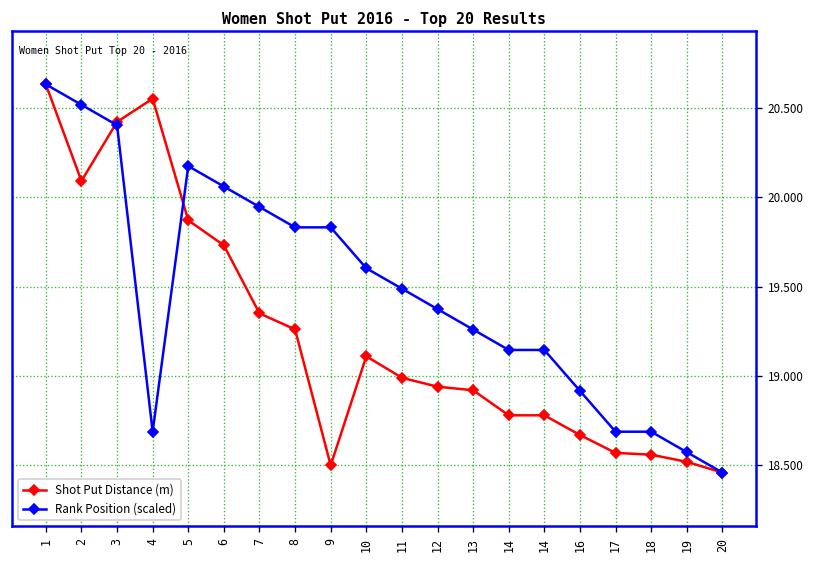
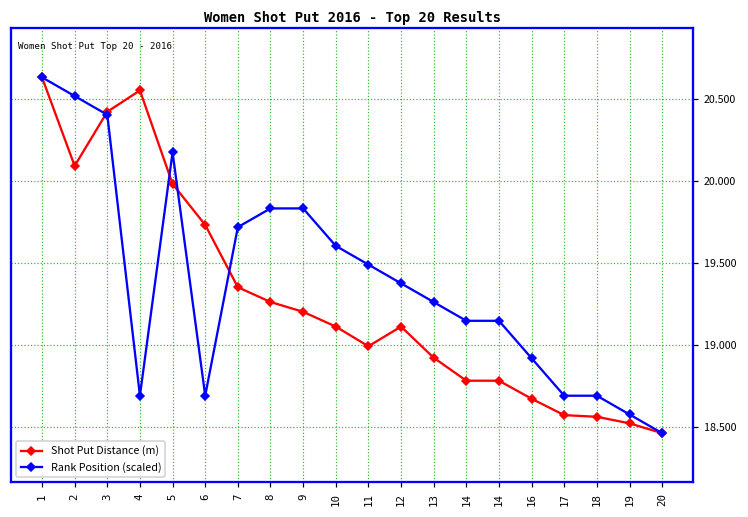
Shot Put Distance (m), 5: 19.87 -> 19.98
Rank Position (scaled), 6: 20.06 -> 18.69
Rank Position (scaled), 7: 19.94 -> 19.72
Shot Put Distance (m), 9: 18.5 -> 19.2
Shot Put Distance (m), 12: 18.94 -> 19.11
